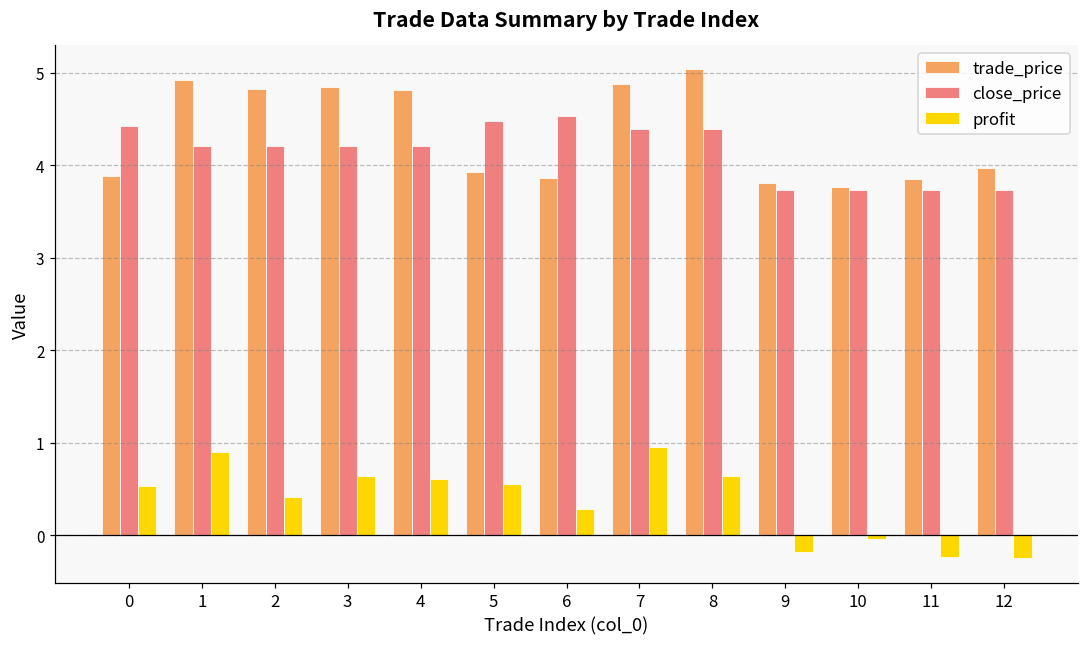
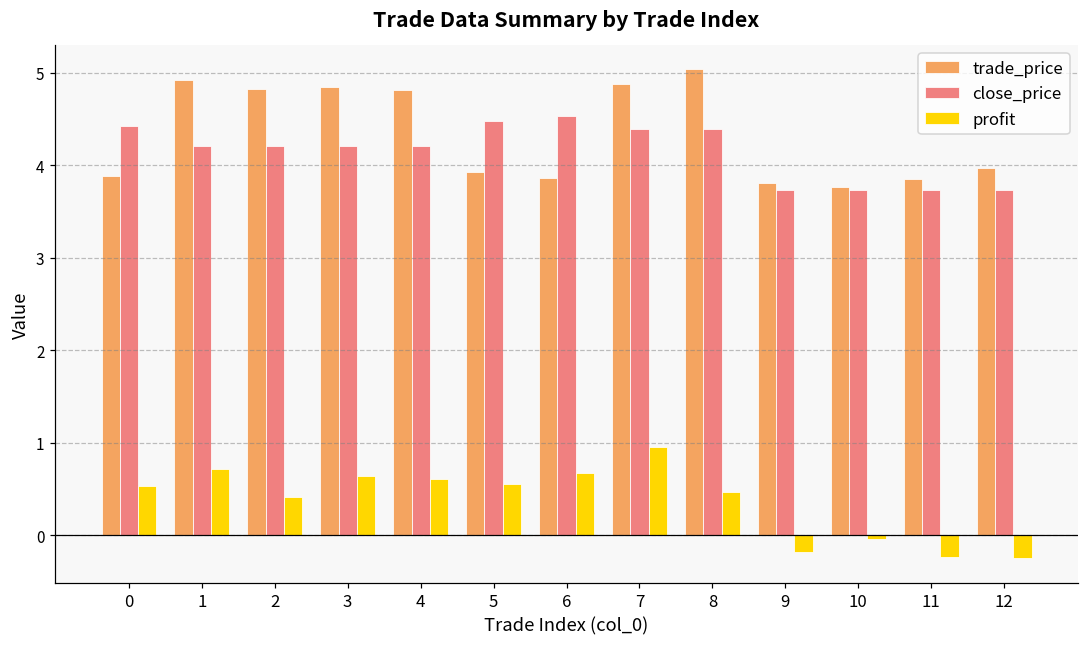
profit, 1: 0.9 -> 0.7
profit, 6: 0.3 -> 0.7
profit, 8: 0.6 -> 0.5
